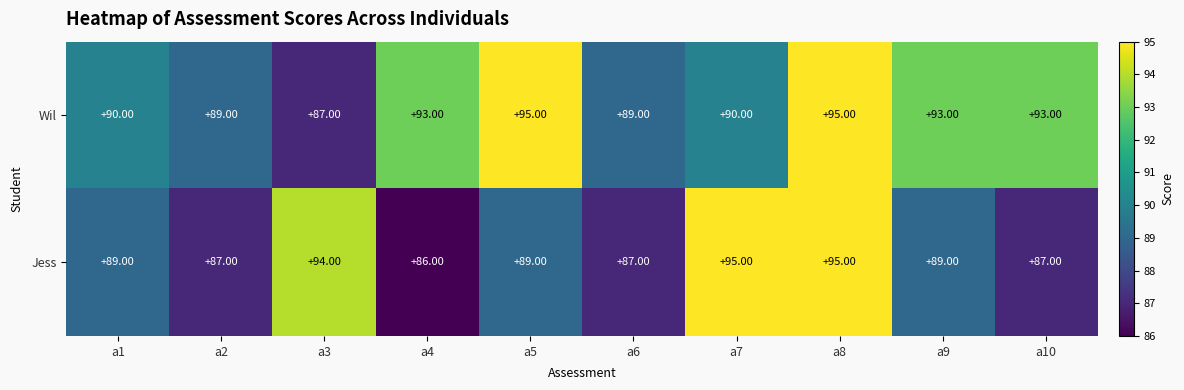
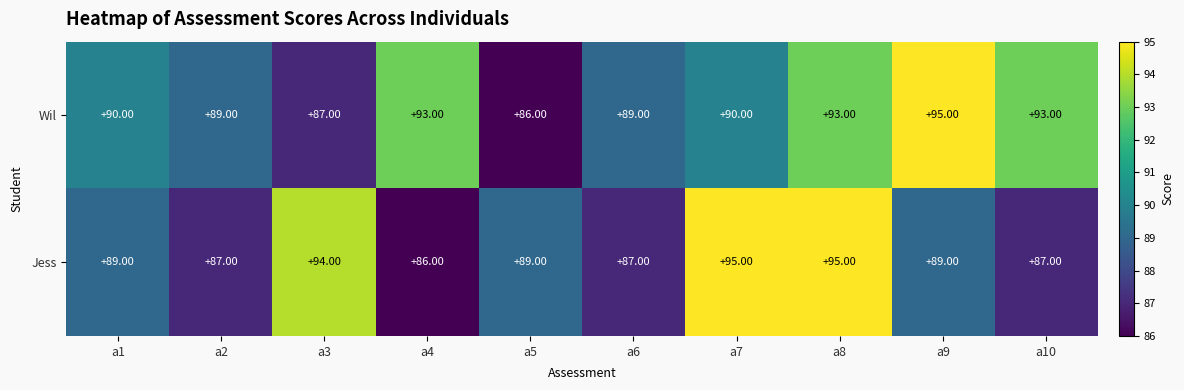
Wil, a5: +95.00 -> +86.00
Wil, a8: +95.00 -> +93.00
Wil, a9: +93.00 -> +95.00
